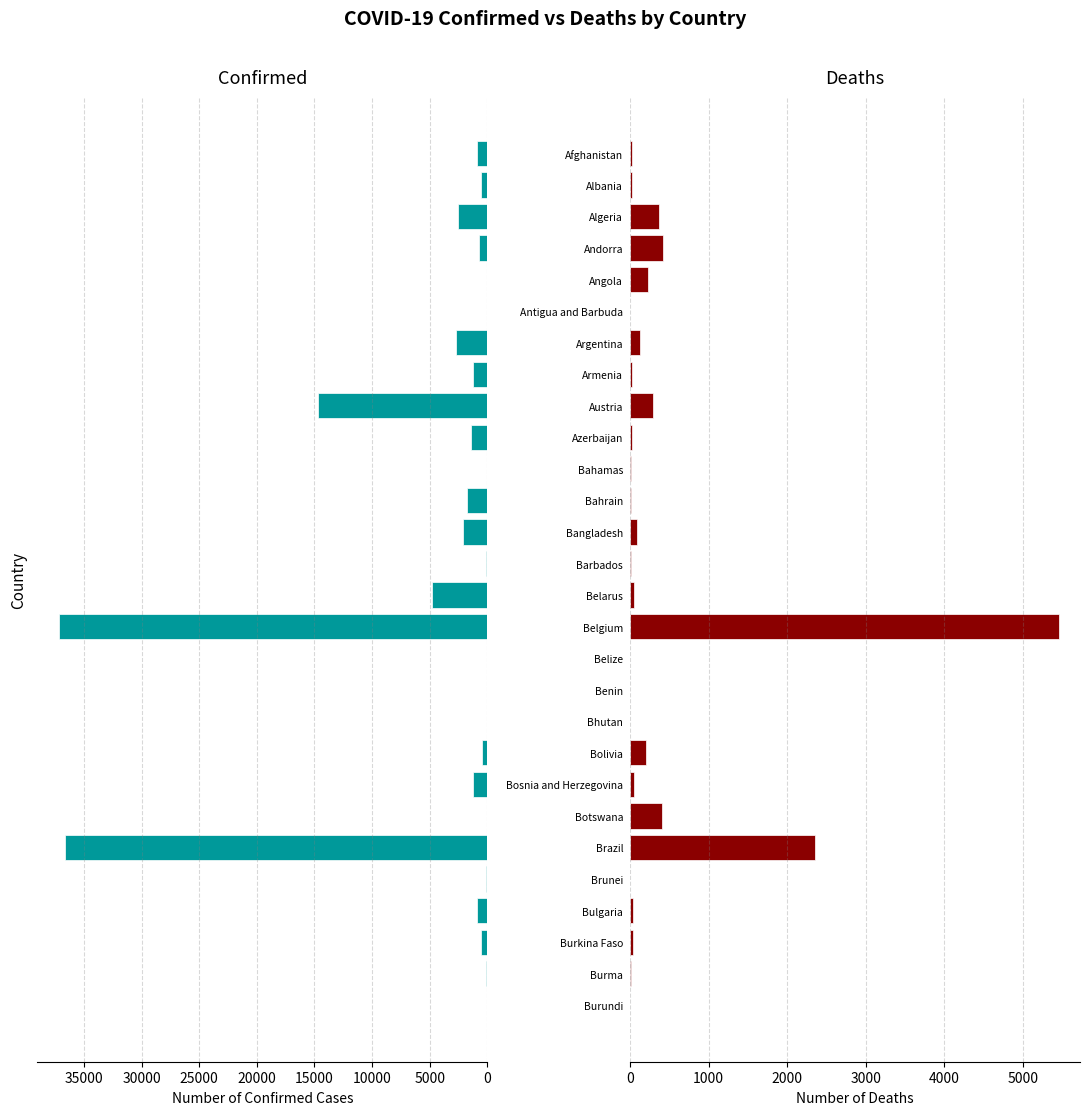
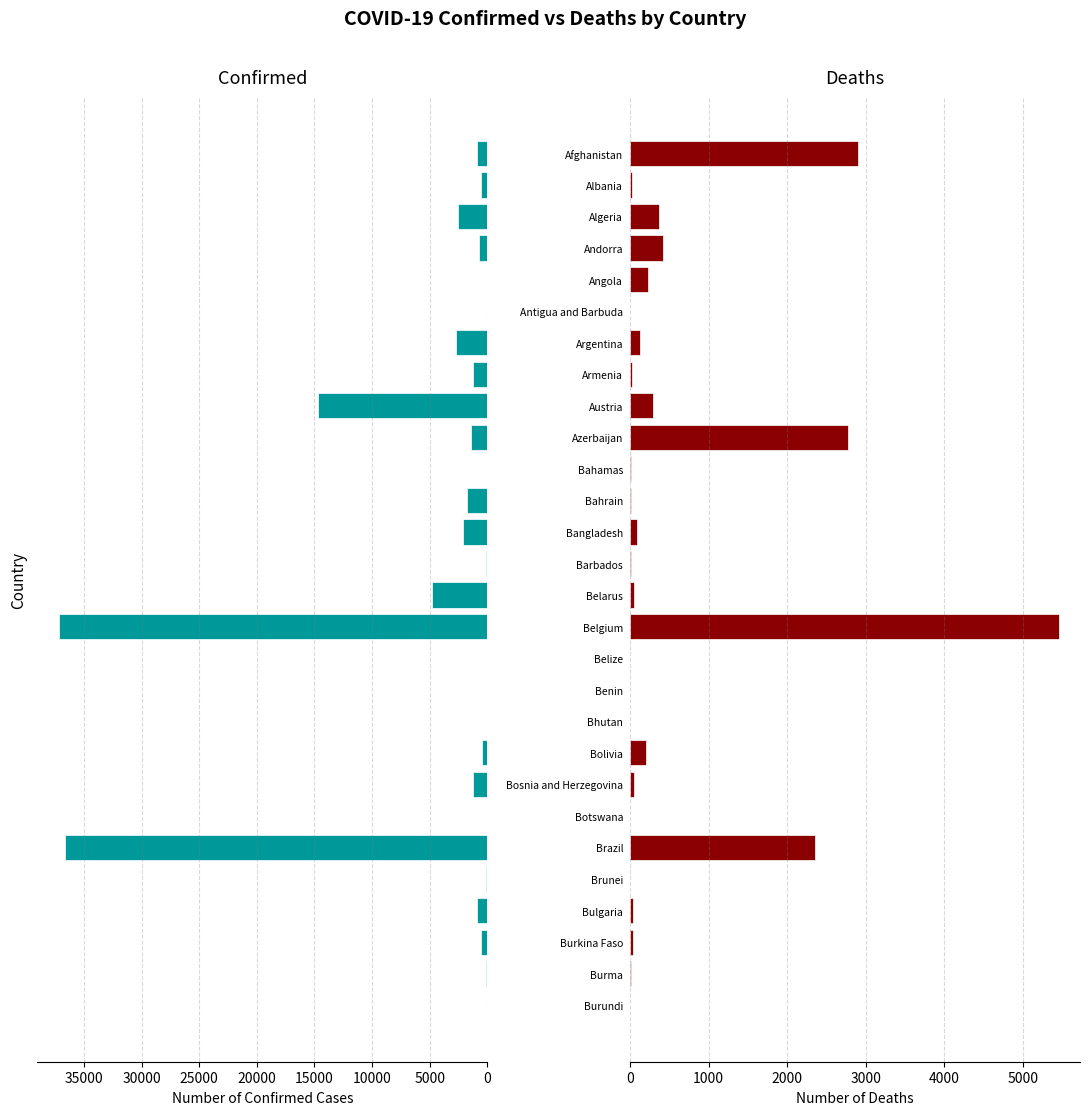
Deaths, Afghanistan: 0 -> 2900
Deaths, Azerbaijan: 0 -> 2800
Deaths, Botswana: 400 -> 0
